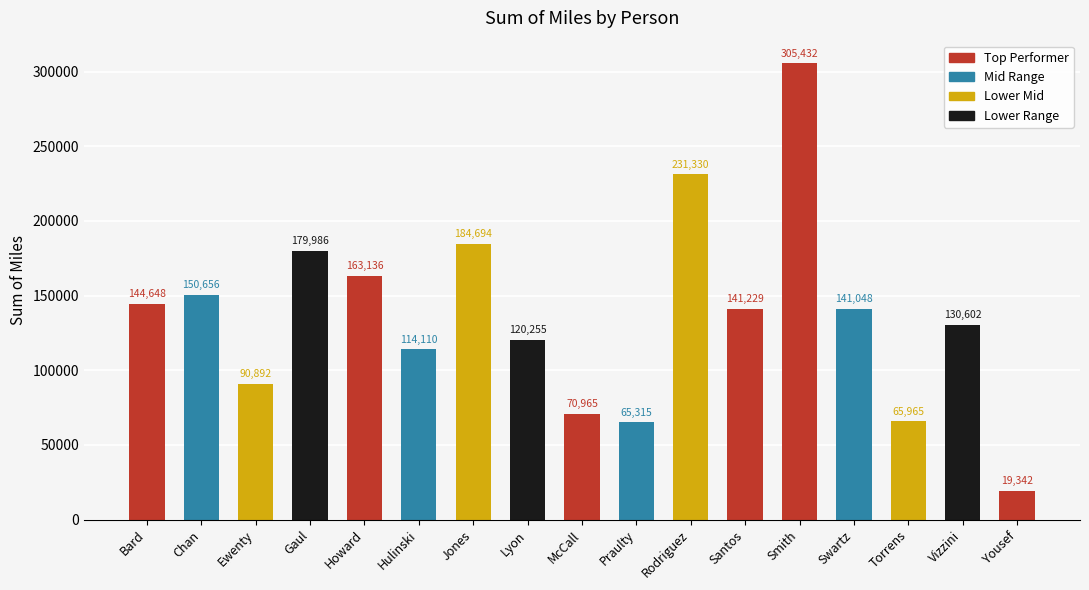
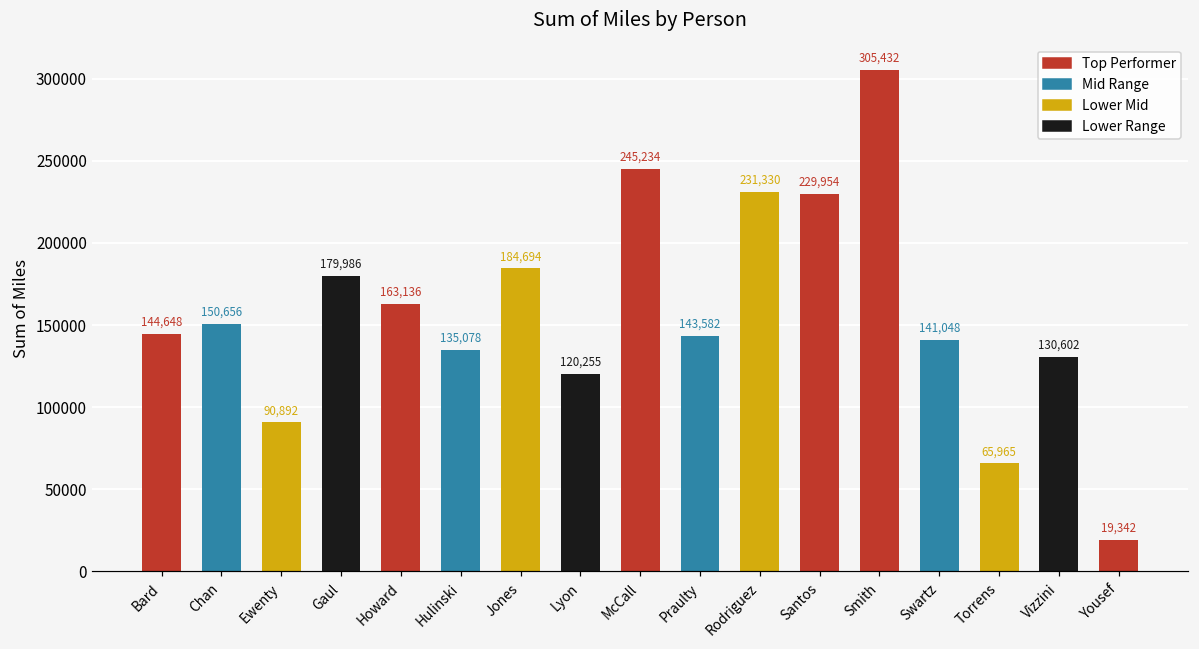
Hulinski: 114,110 -> 135,078
McCall: 70,965 -> 245,234
Praulty: 65,315 -> 143,582
Santos: 141,229 -> 229,954
